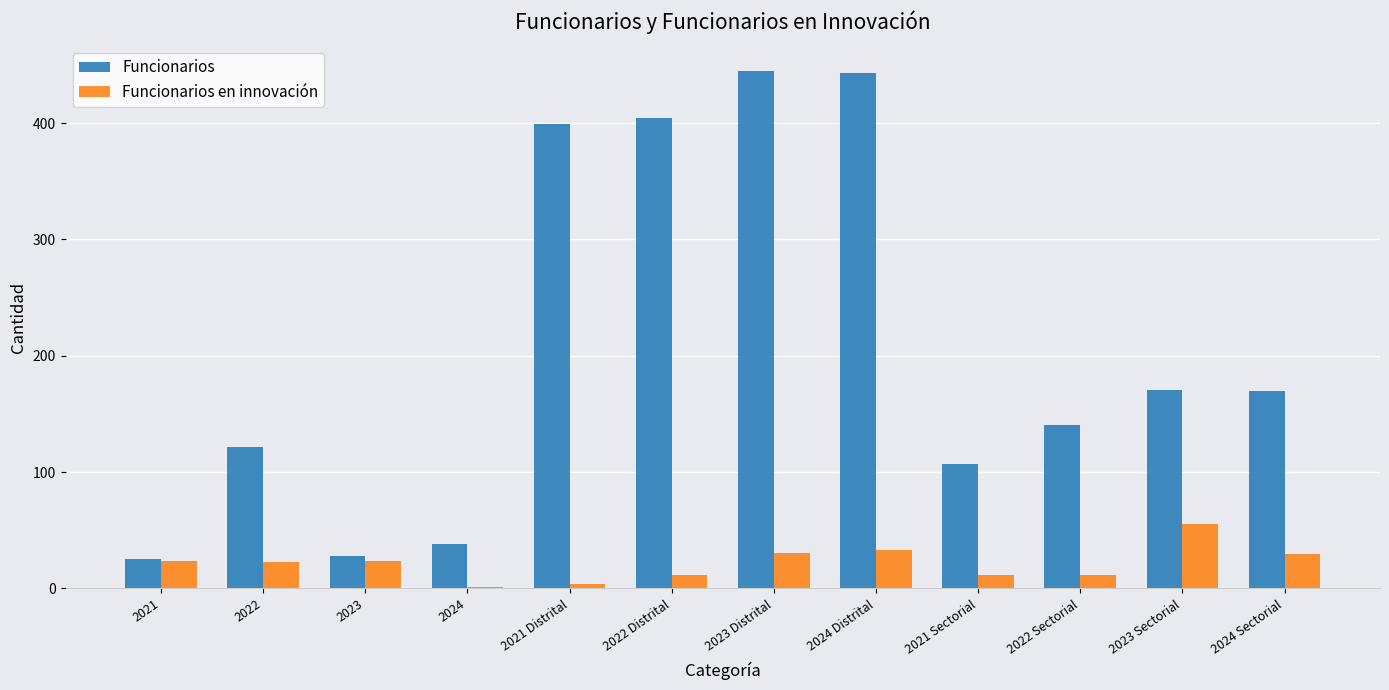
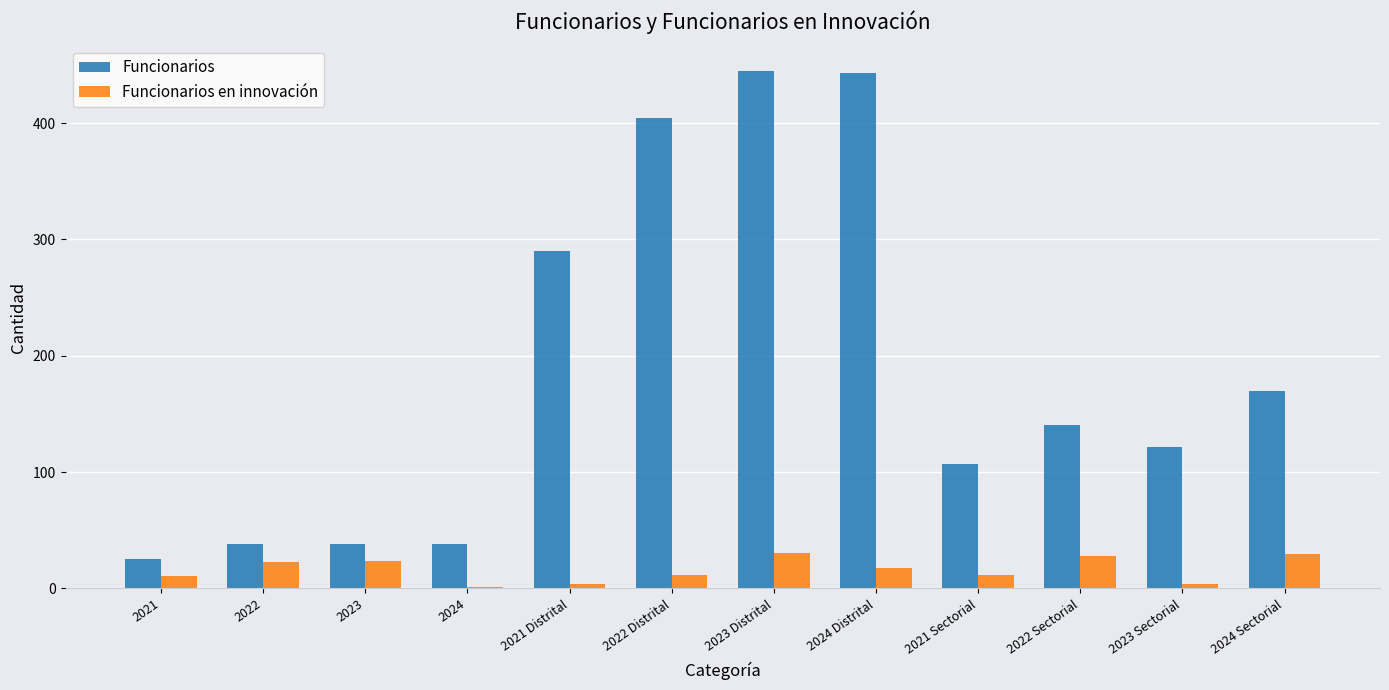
Funcionarios en innovación, 2021: 24 -> 11
Funcionarios, 2022: 122 -> 38
Funcionarios, 2023: 28 -> 38
Funcionarios, 2021 Distrital: 399 -> 290
Funcionarios en innovación, 2024 Distrital: 33 -> 17
Funcionarios en innovación, 2022 Sectorial: 12 -> 28
Funcionarios, 2023 Sectorial: 170 -> 121
Funcionarios en innovación, 2023 Sectorial: 55 -> 4
